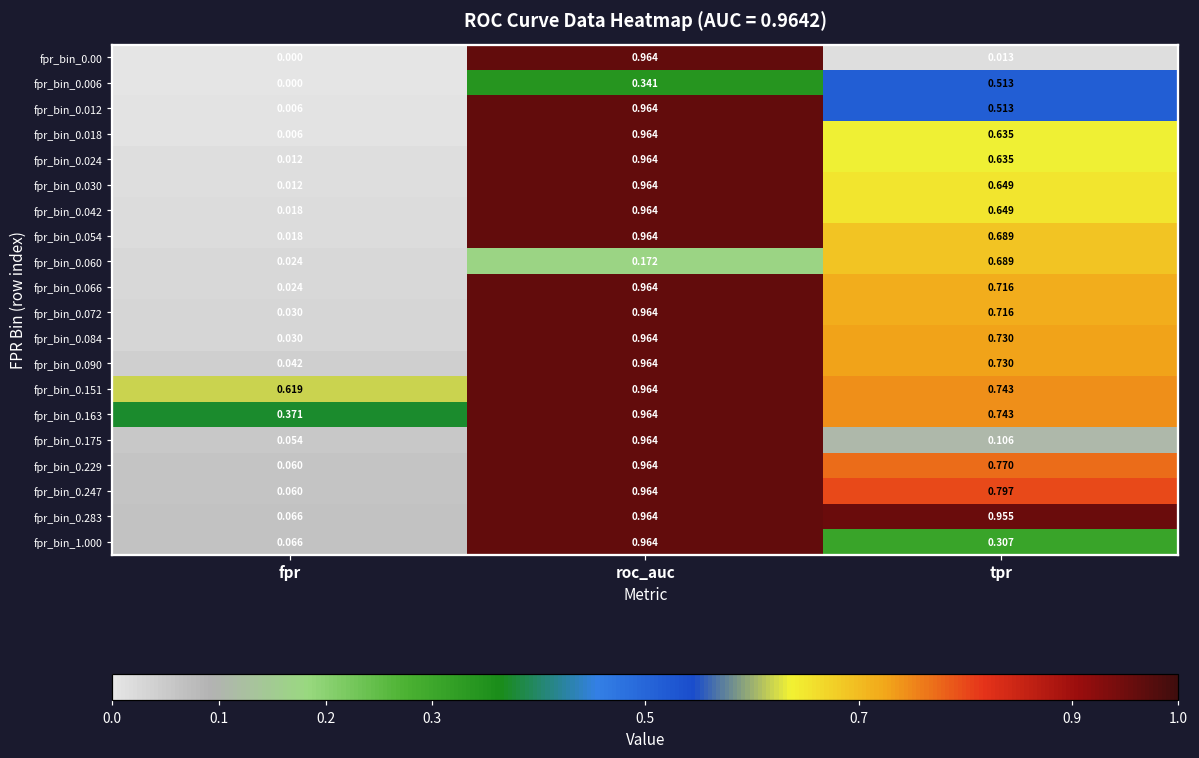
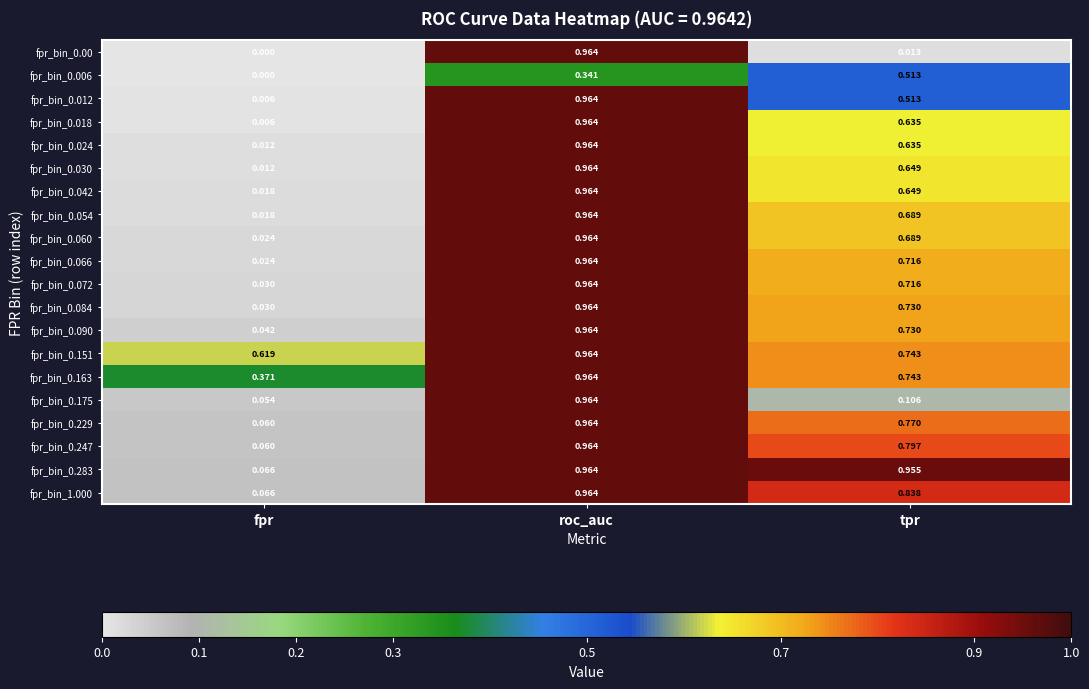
fpr_bin_0.060, roc_auc: 0.172 -> 0.964
fpr_bin_1.000, tpr: 0.307 -> 0.838
